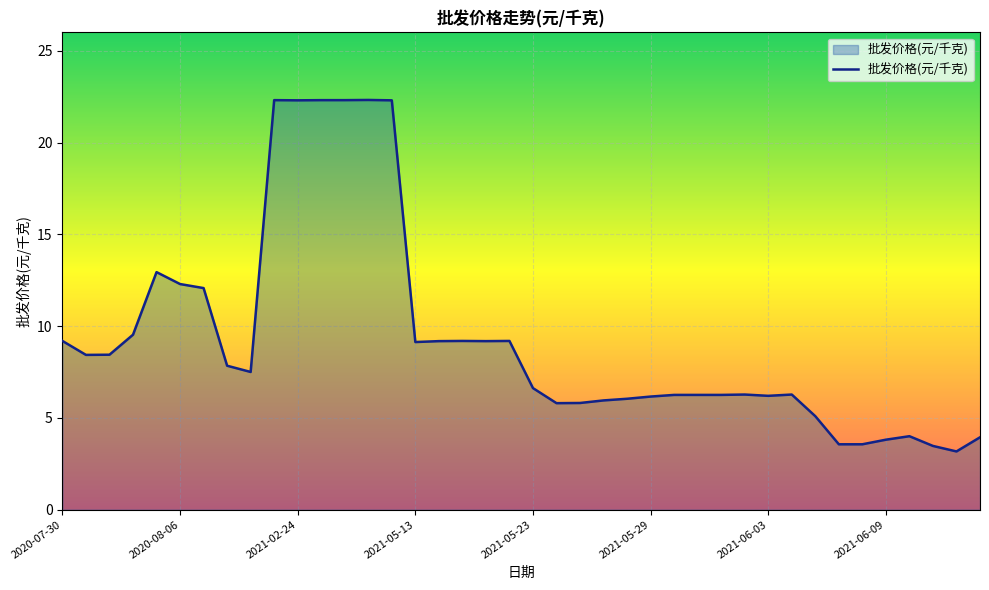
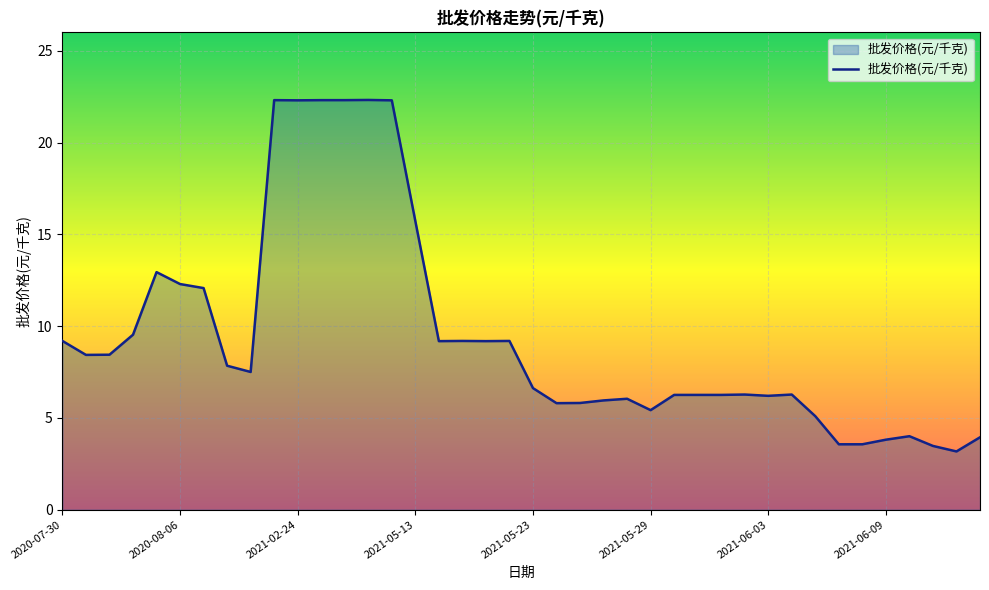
2021-05-13: 9.1 -> 15.7
2021-05-29: 6.2 -> 5.4
